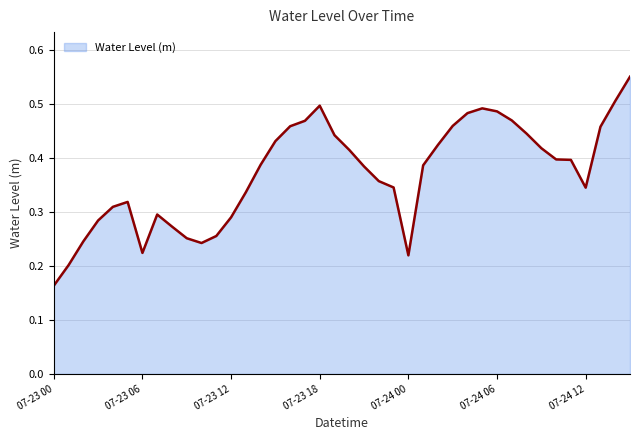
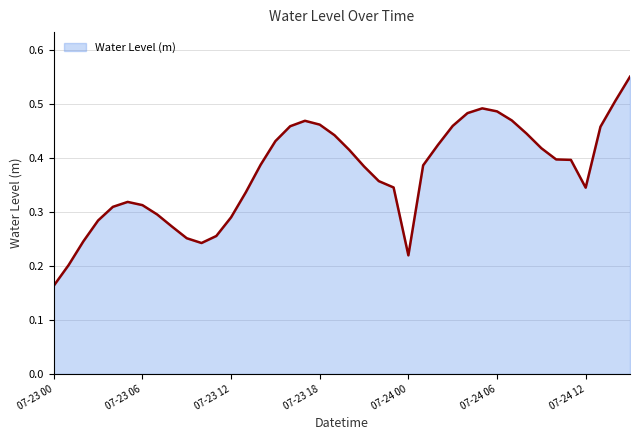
07-23 06: 0.22 -> 0.31
07-23 18: 0.50 -> 0.46
